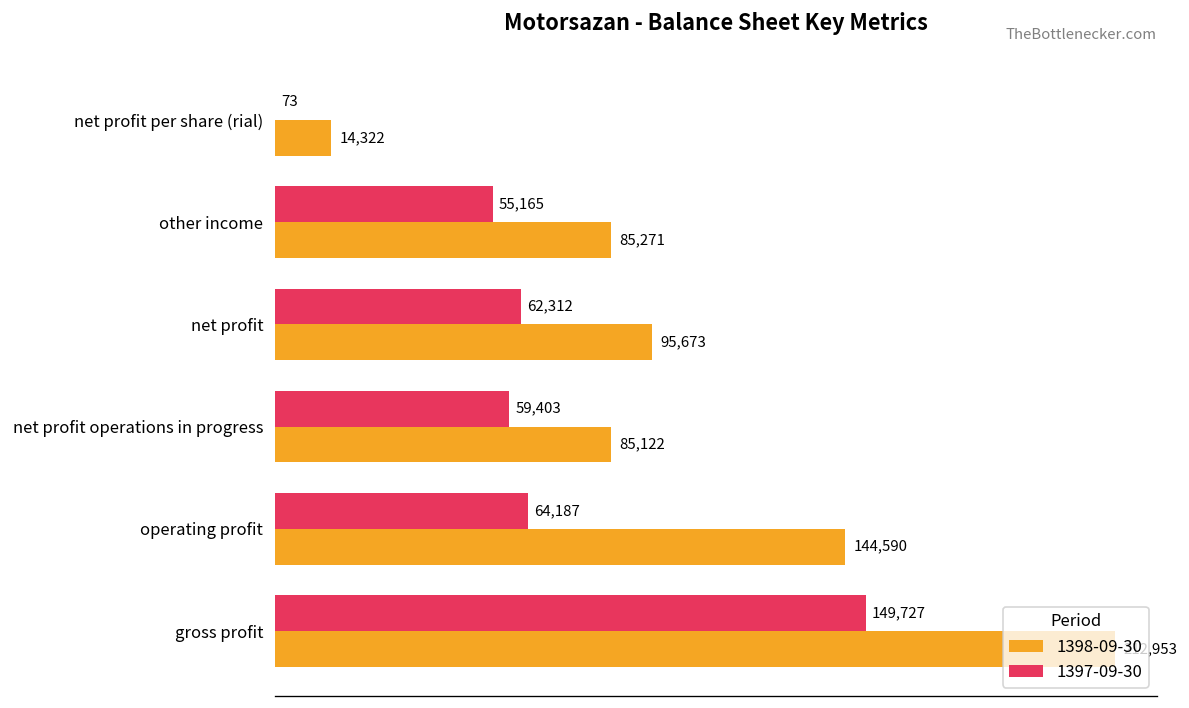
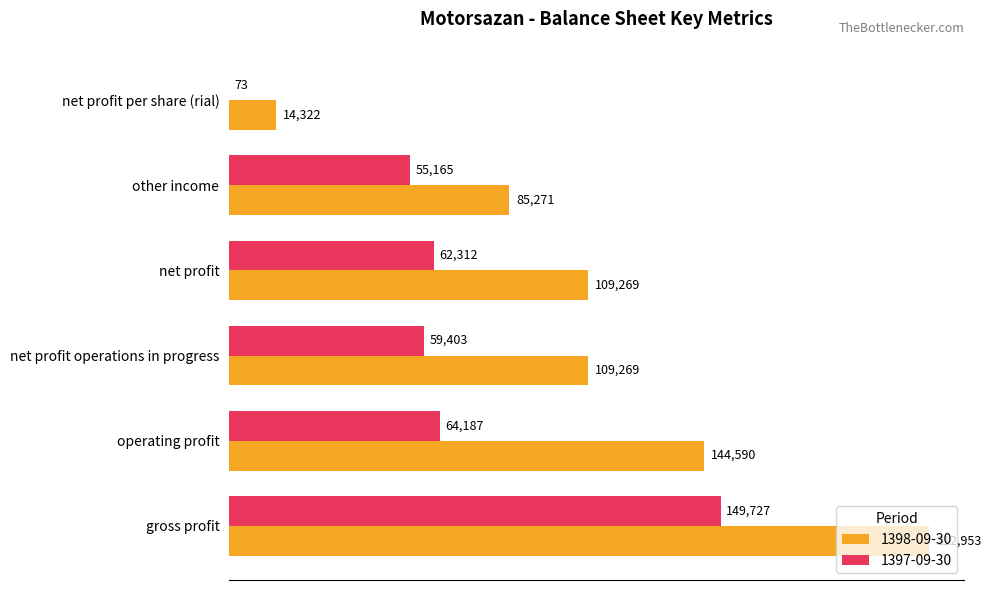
1398-09-30, net profit: 95,673 -> 109,269
1398-09-30, net profit operations in progress: 85,122 -> 109,269
